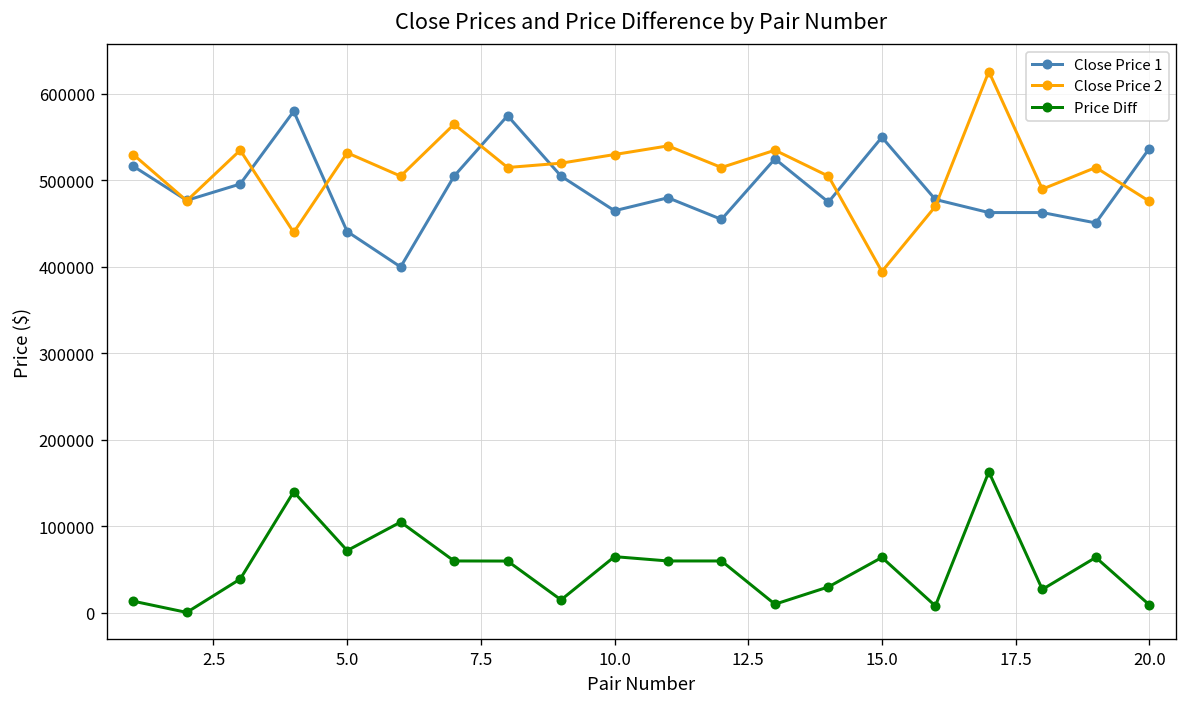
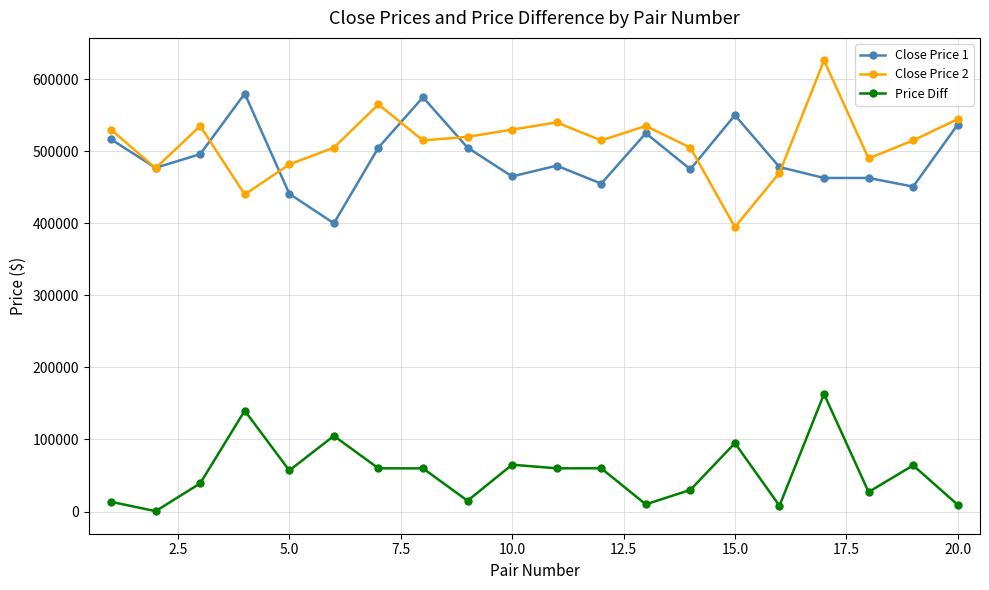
Close Price 2, 5.0: 530000 -> 480000
Price Diff, 5.0: 70000 -> 60000
Price Diff, 15.0: 60000 -> 100000
Close Price 2, 20.0: 480000 -> 540000
